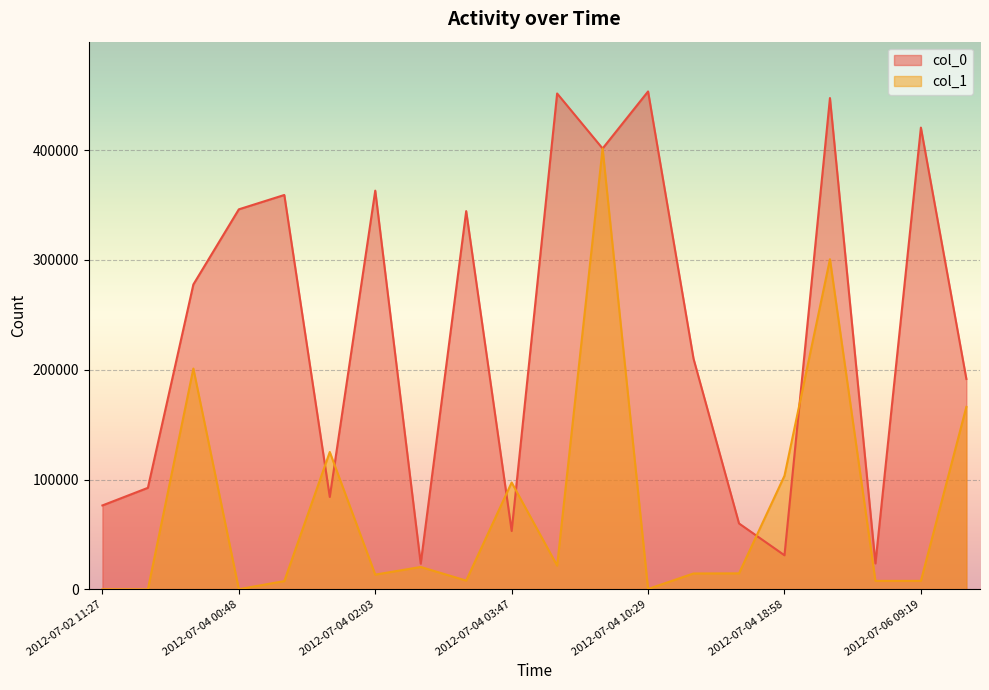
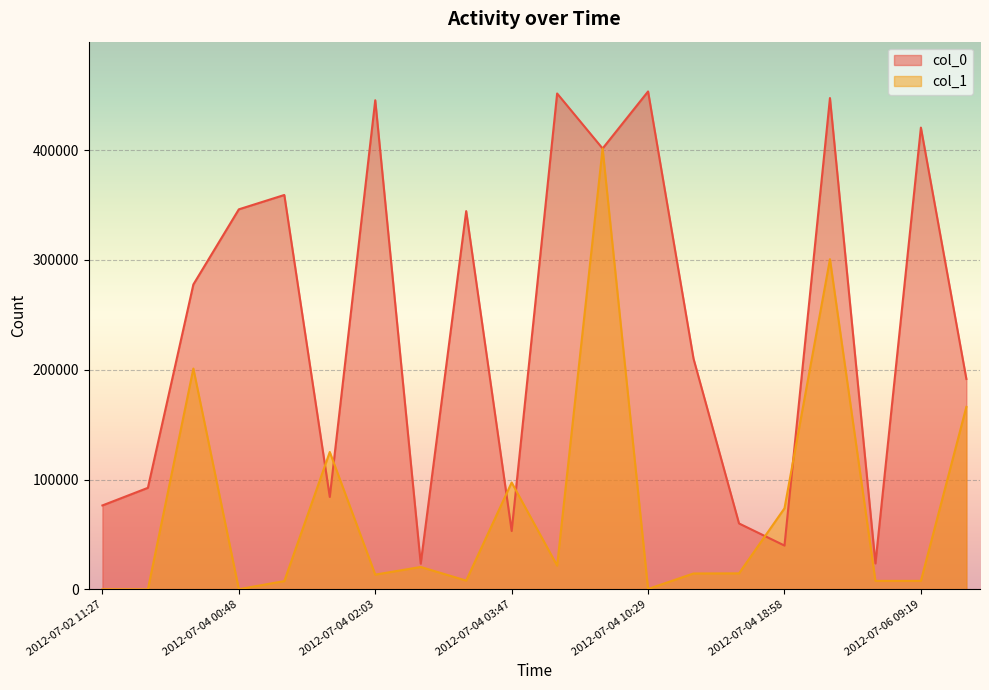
col_0, 2012-07-04 02:03: 363000 -> 445000
col_0, 2012-07-04 18:58: 31000 -> 40000
col_1, 2012-07-04 18:58: 103000 -> 74000
